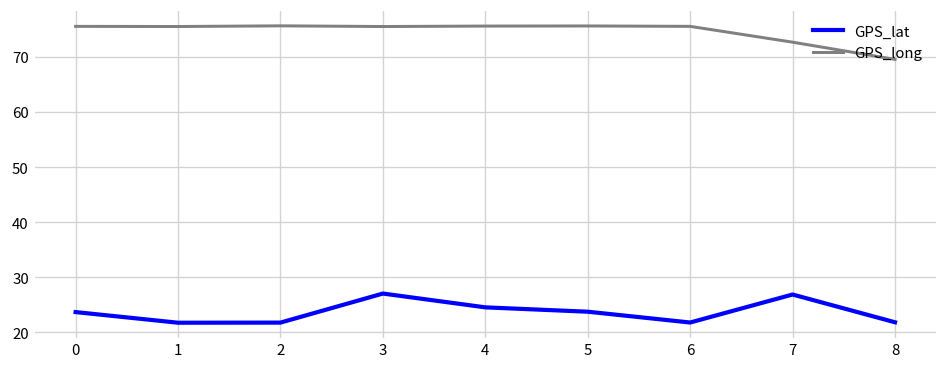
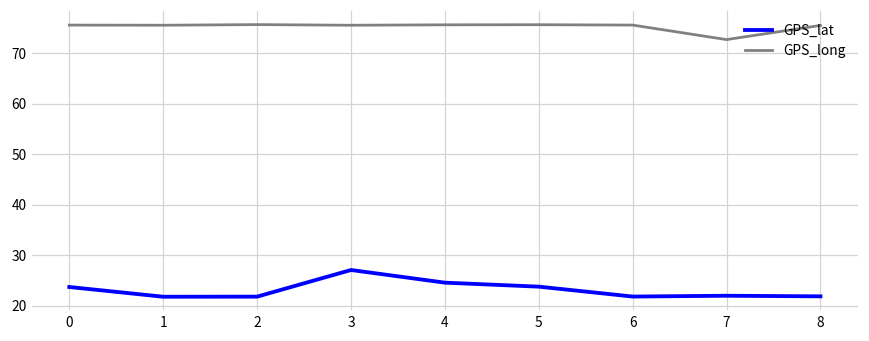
GPS_lat, 7: 27 -> 22
GPS_long, 8: 70 -> 75
